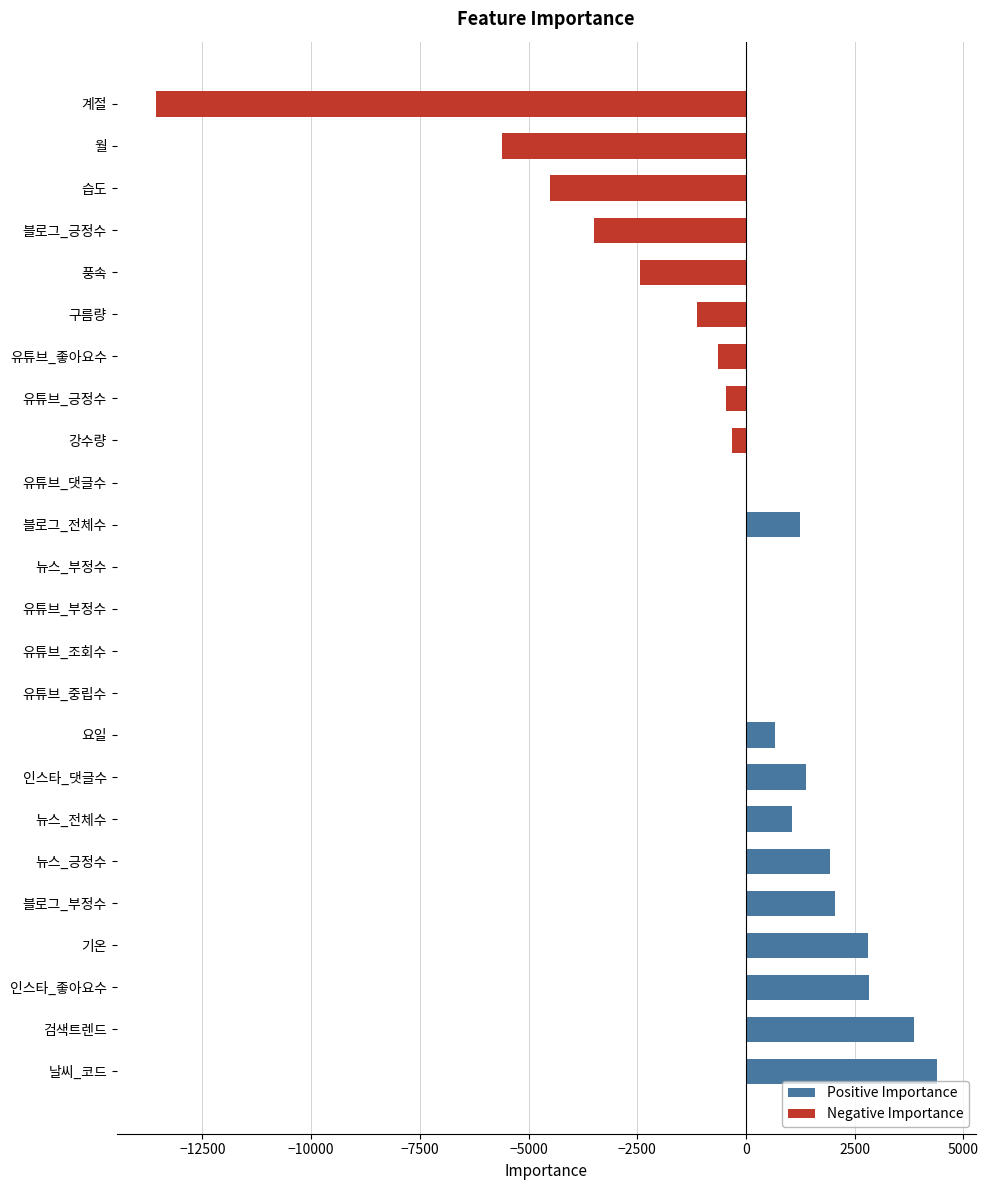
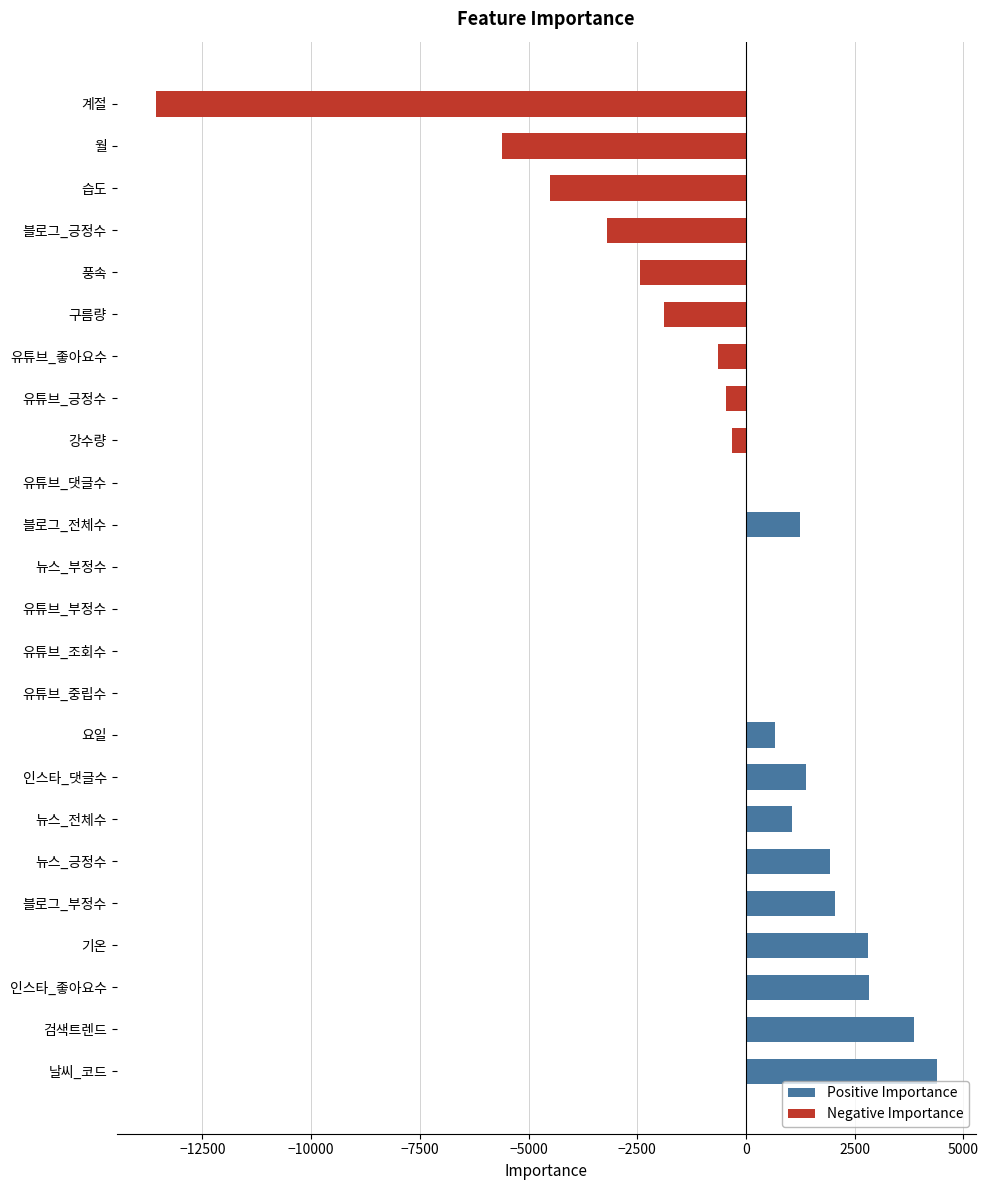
Negative Importance, 블로그_긍정수: -3500 -> -3200
Negative Importance, 구름량: -1100 -> -1900
